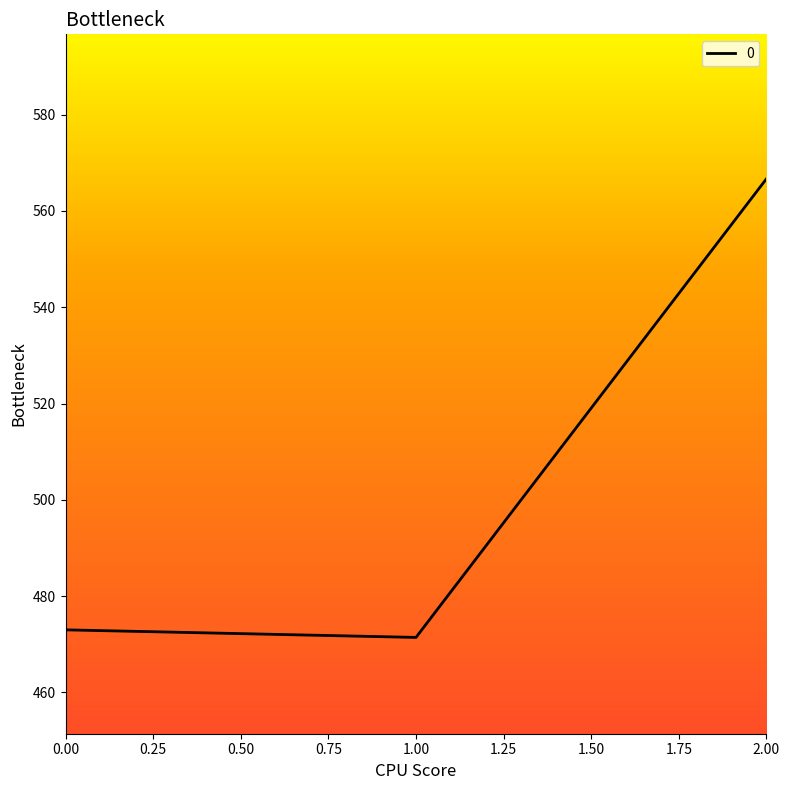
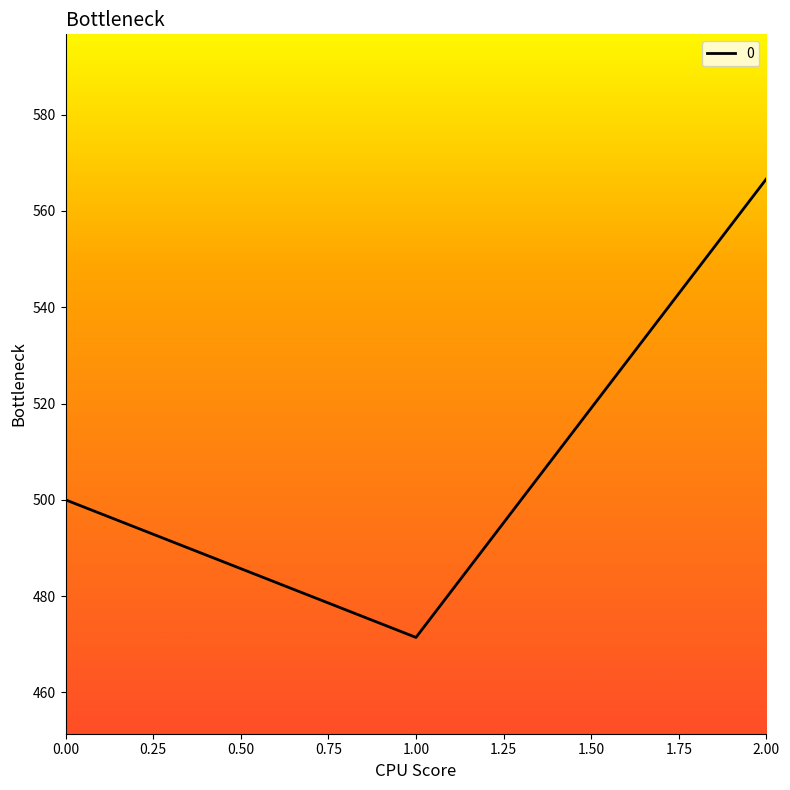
0.00: 473 -> 500
